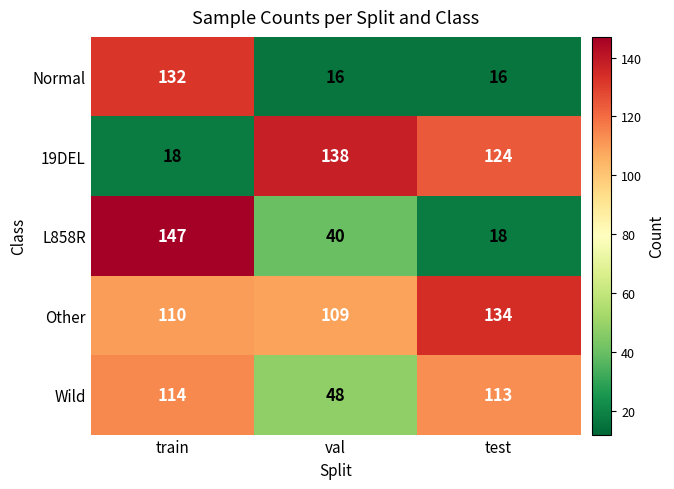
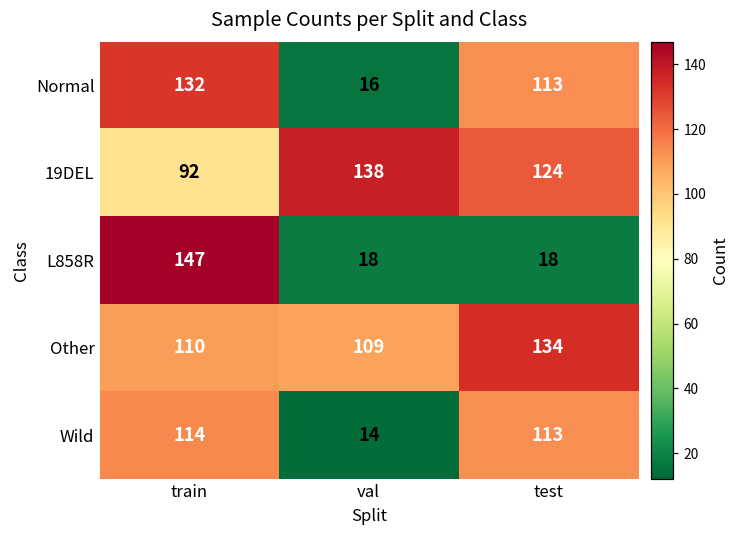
Normal, test: 16 -> 113
19DEL, train: 18 -> 92
L858R, val: 40 -> 18
Wild, val: 48 -> 14
